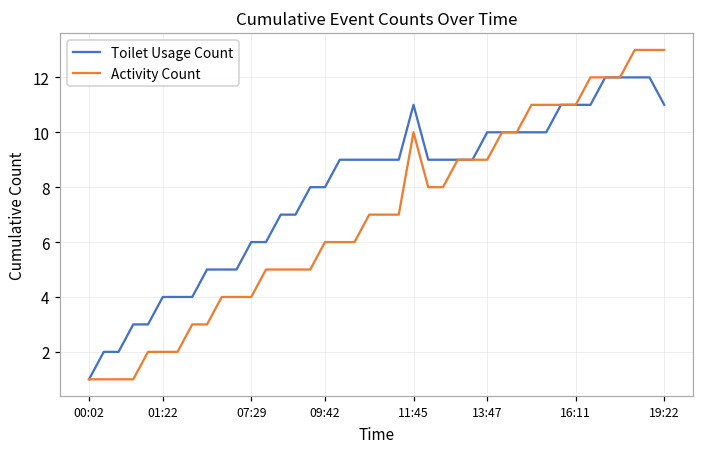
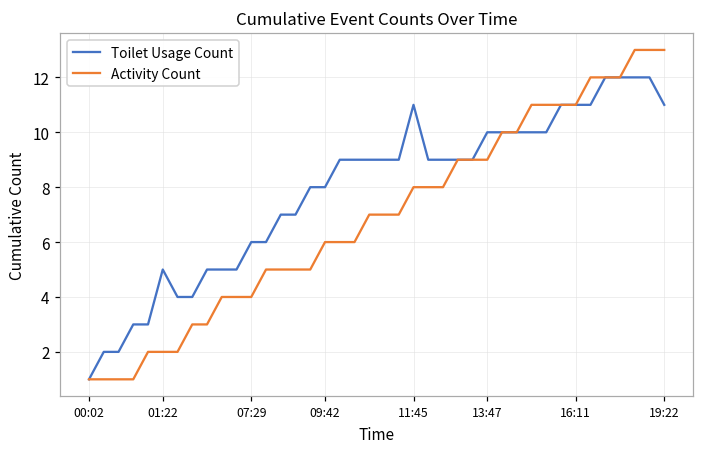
Toilet Usage Count, 01:22: 4 -> 5
Activity Count, 11:45: 10 -> 8
